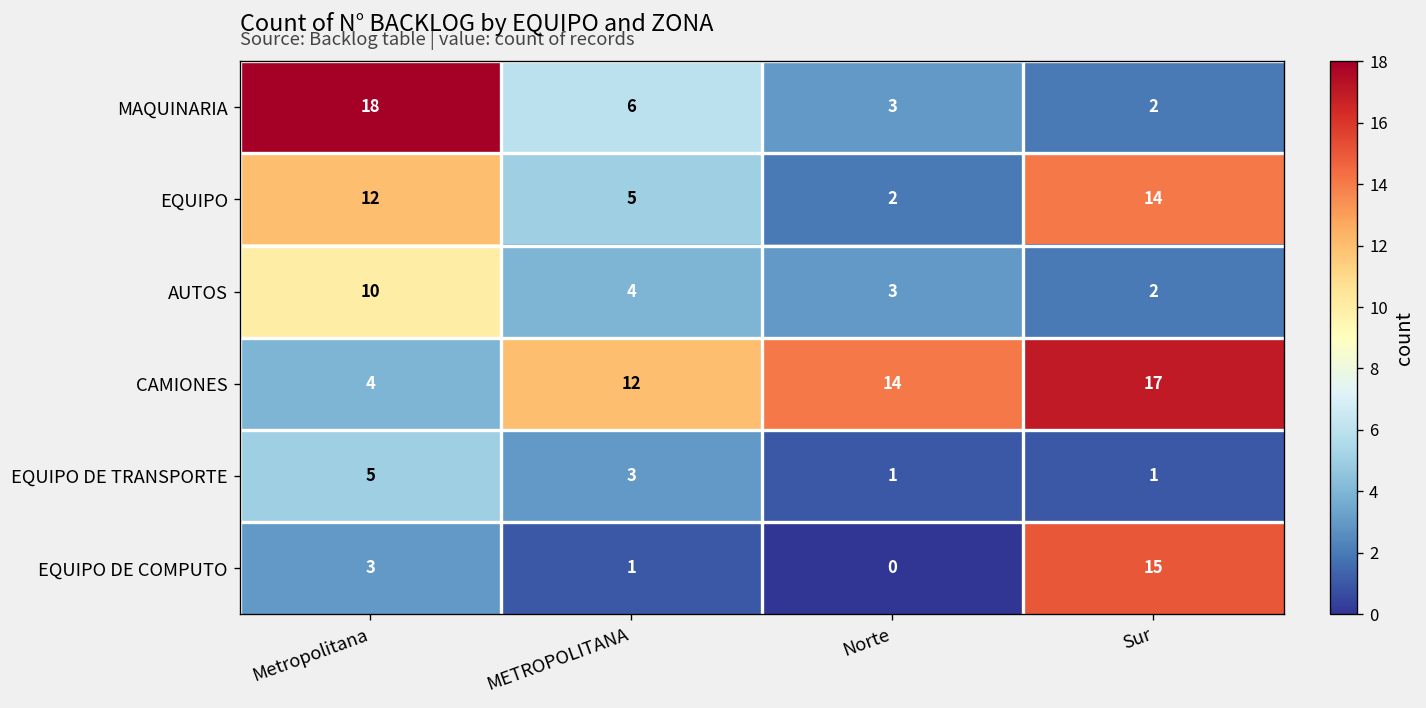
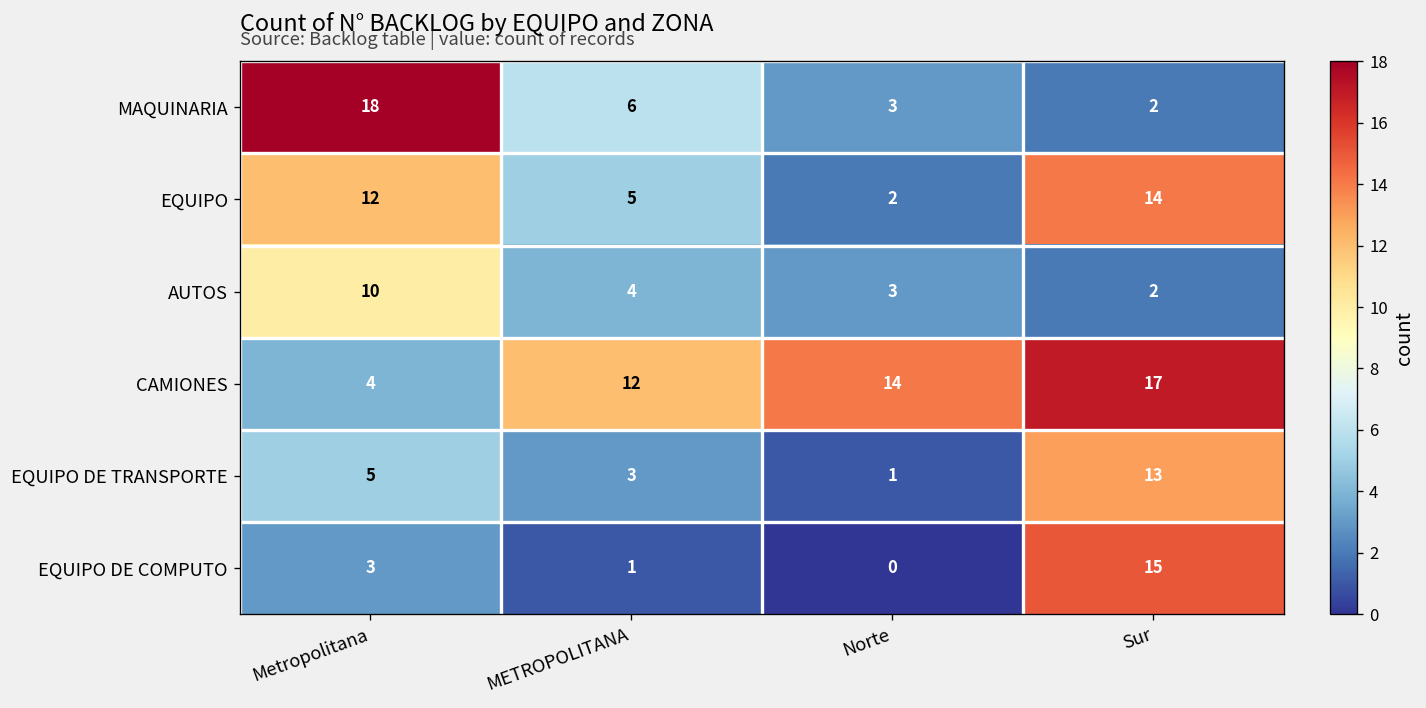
EQUIPO DE TRANSPORTE, Sur: 1 -> 13
